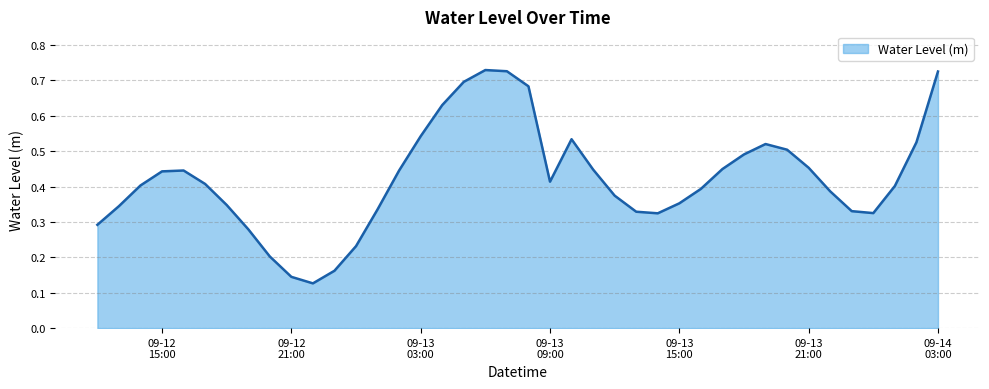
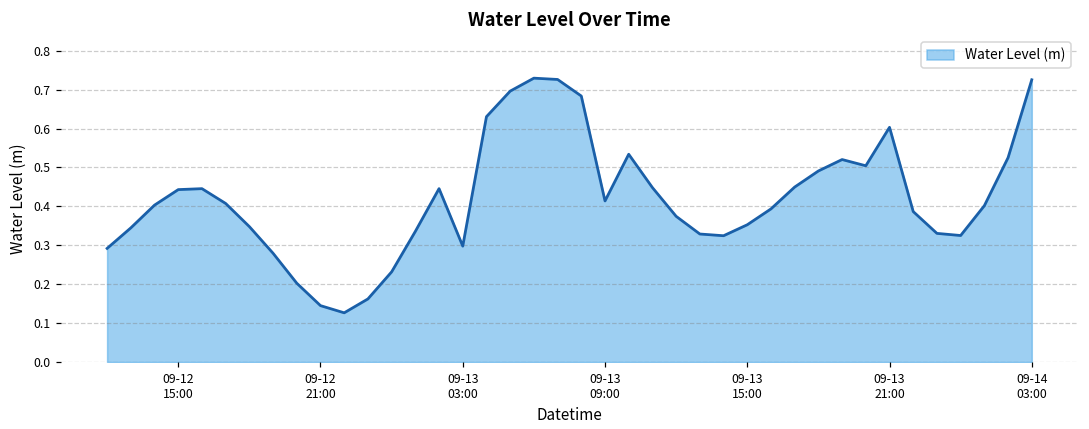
09-13 03:00: 0.54 -> 0.30
09-13 21:00: 0.45 -> 0.60
